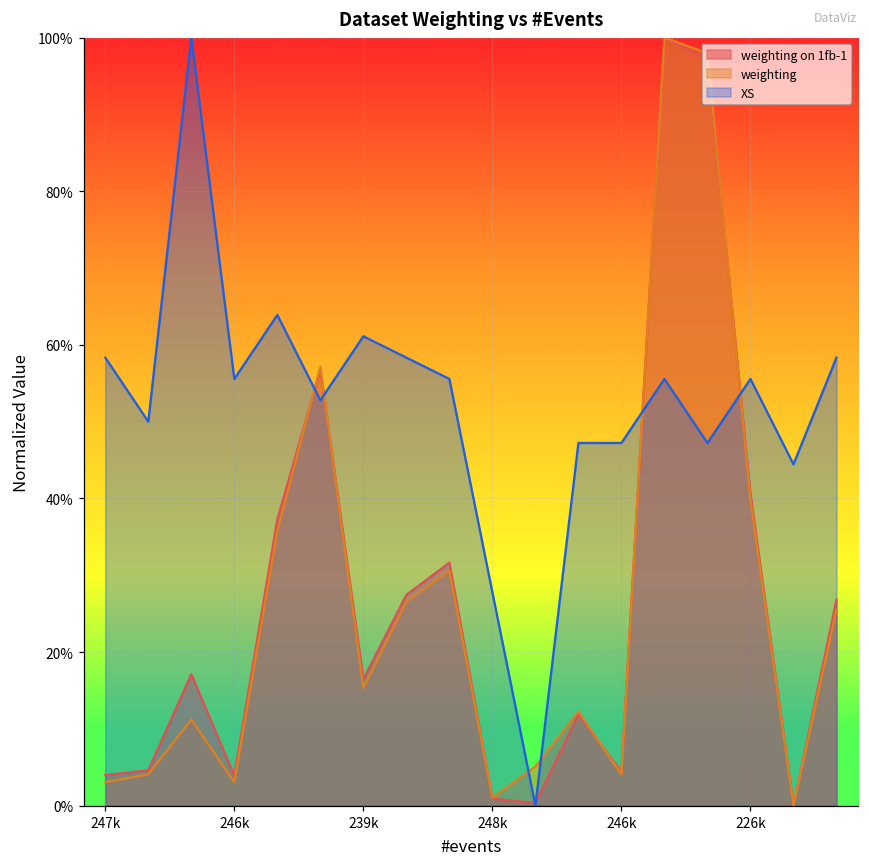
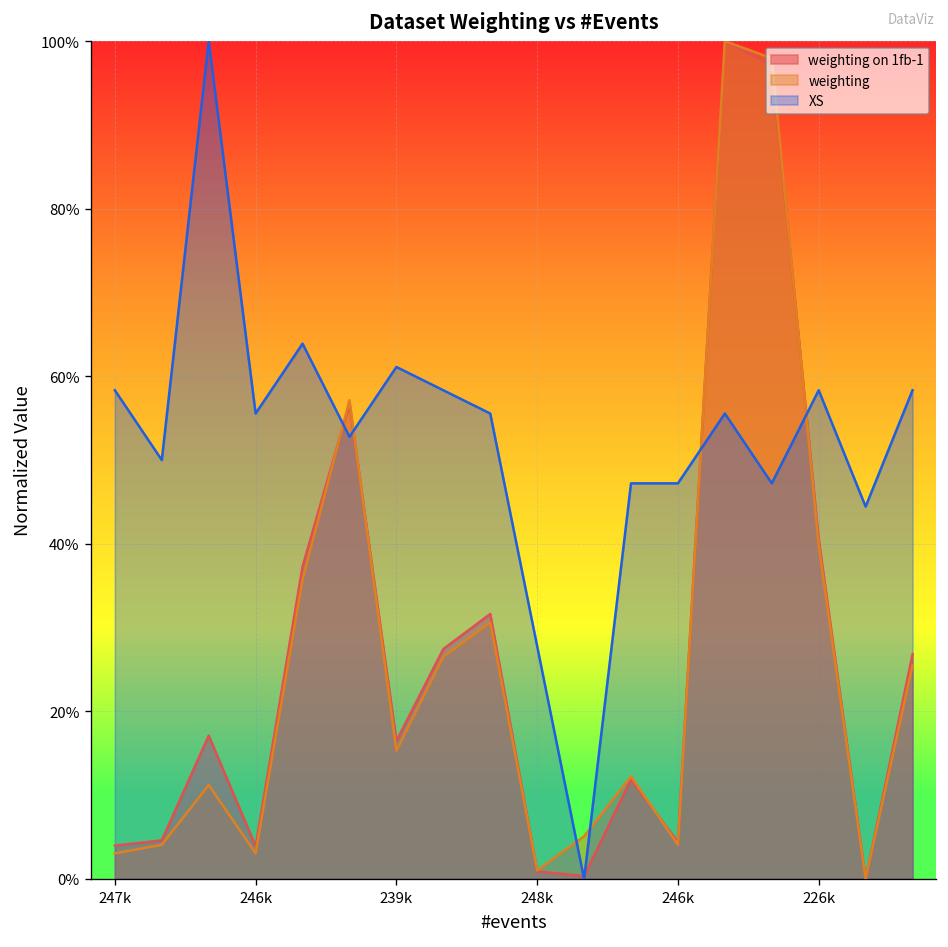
XS, 226k: 56% -> 58%
